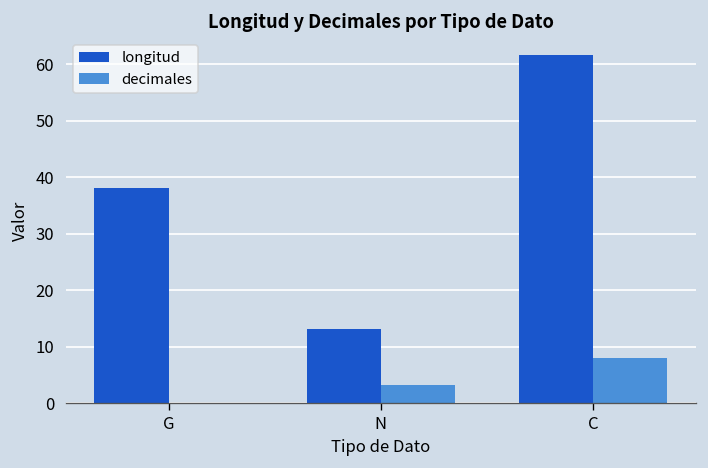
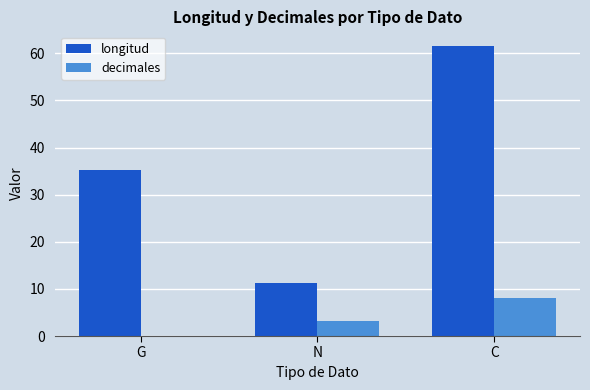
longitud, G: 38 -> 35
longitud, N: 13 -> 11
